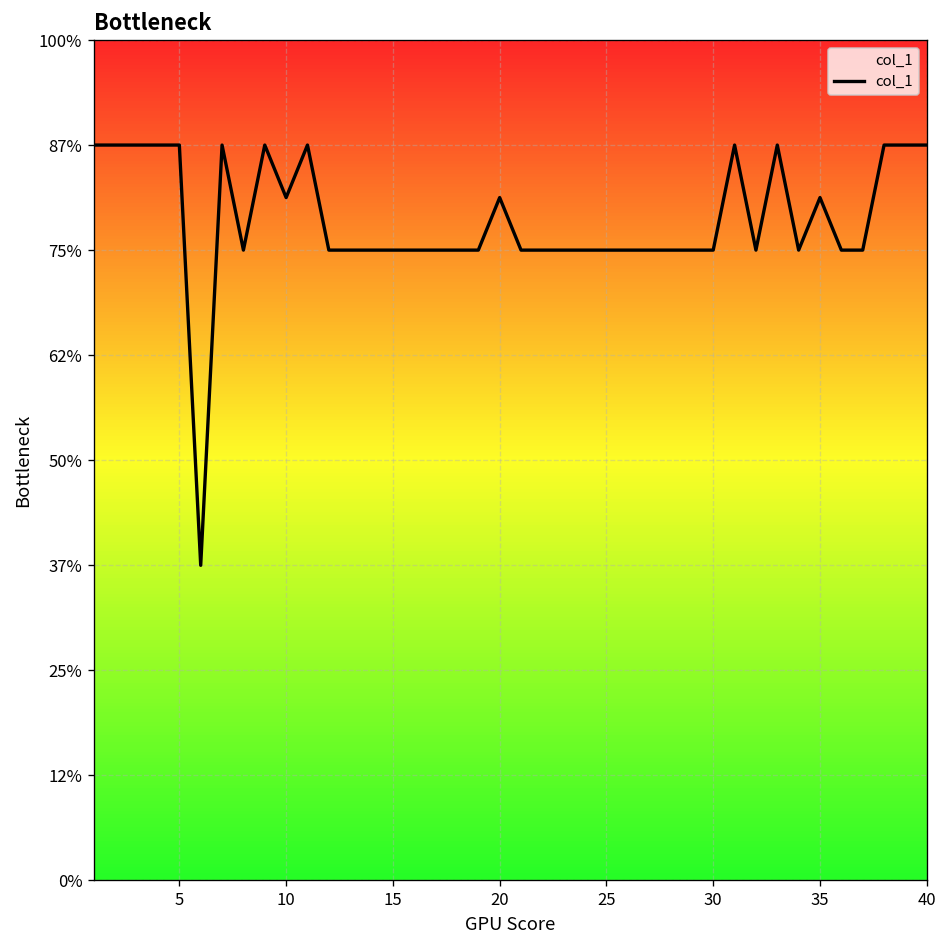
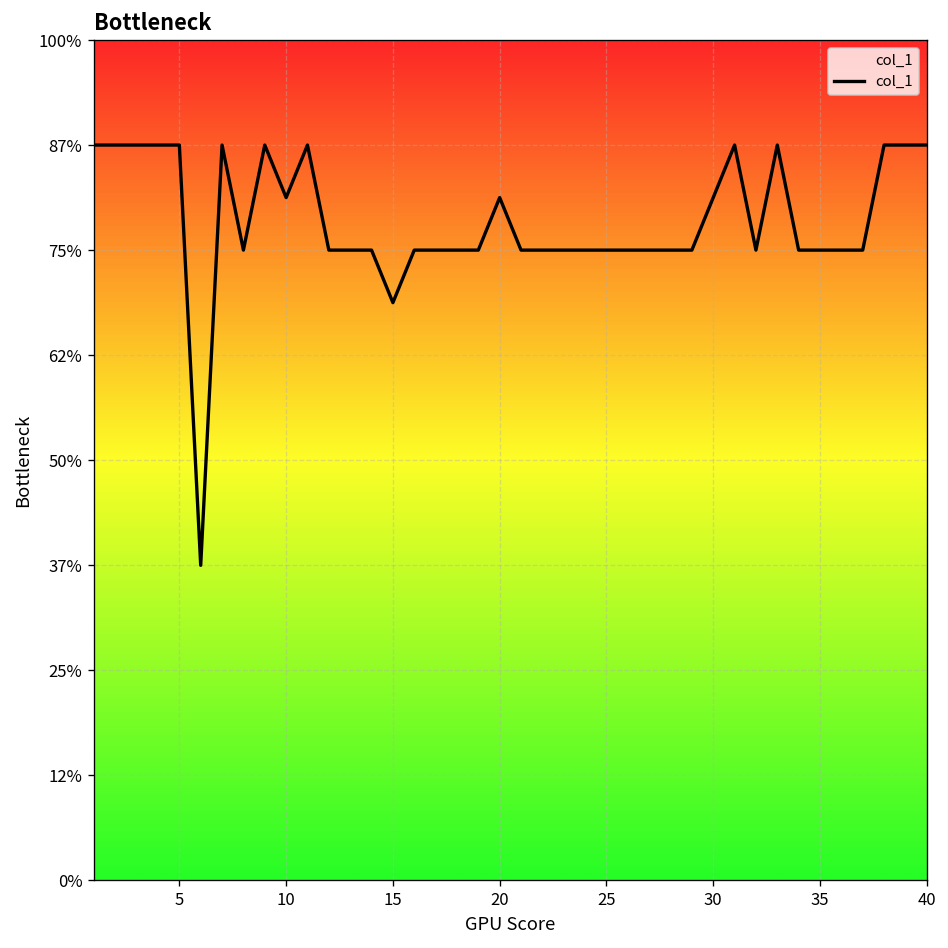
15: 75% -> 69%
30: 75% -> 81%
35: 81% -> 75%
